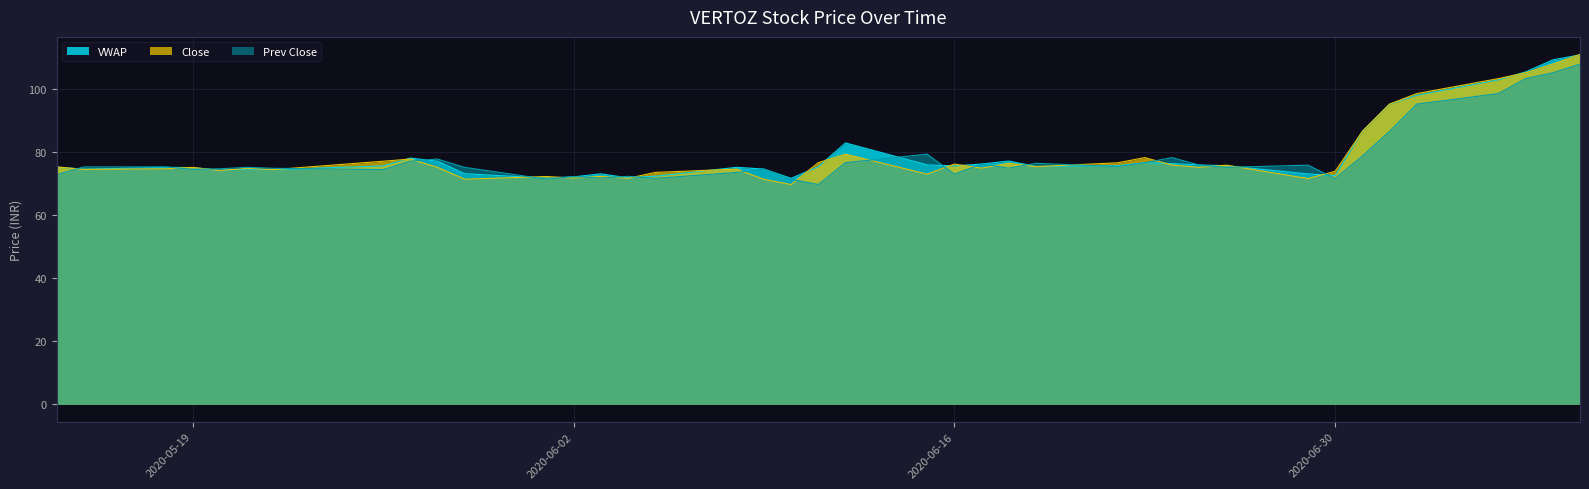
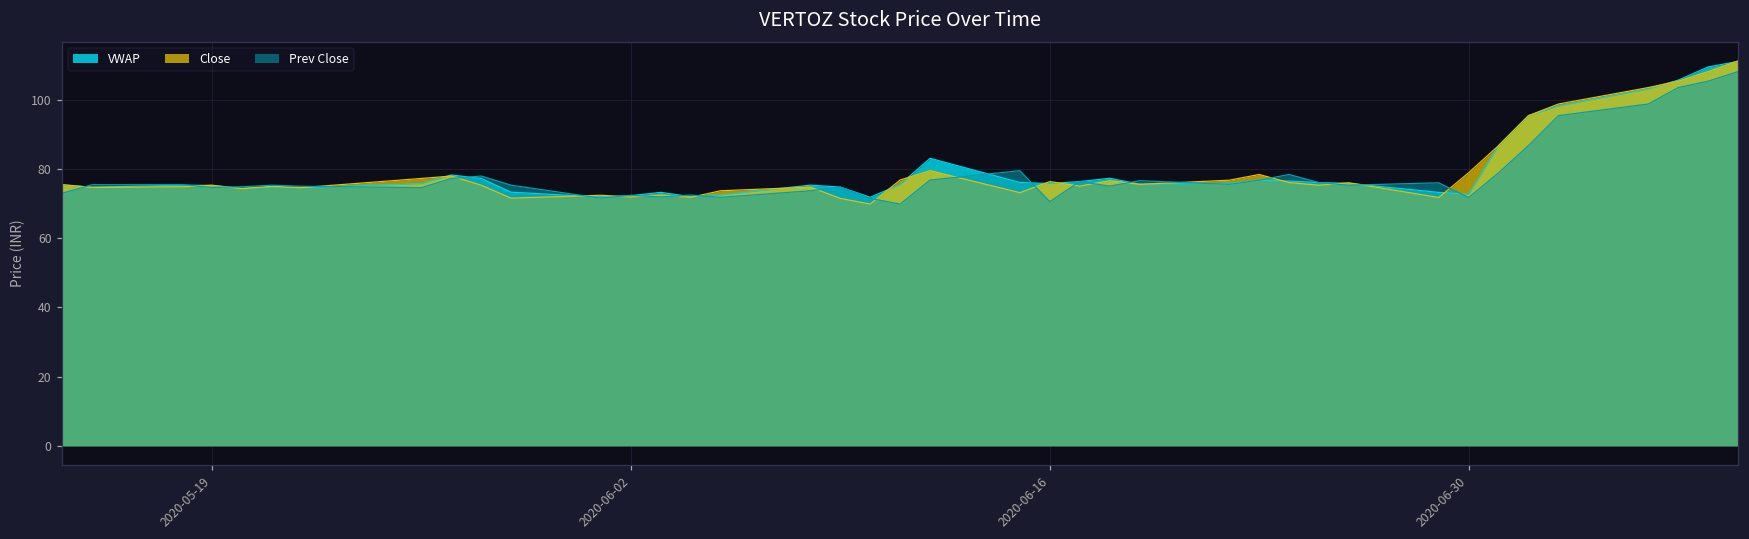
Prev Close, 2020-06-16: 73 -> 71
Close, 2020-06-30: 74 -> 79
